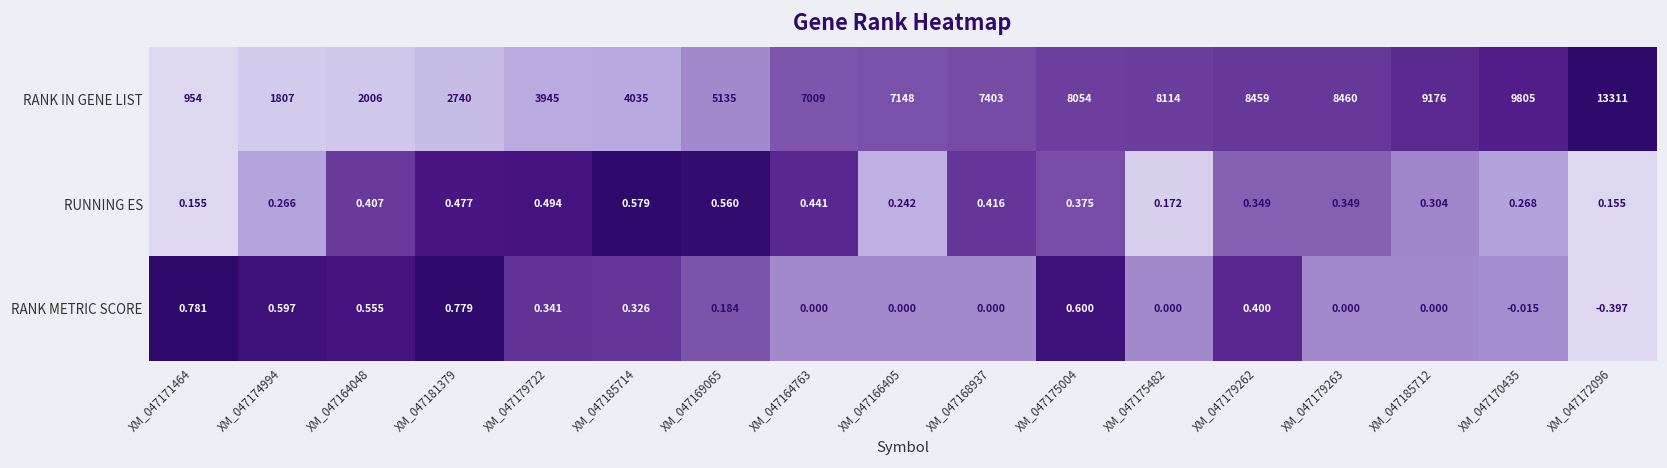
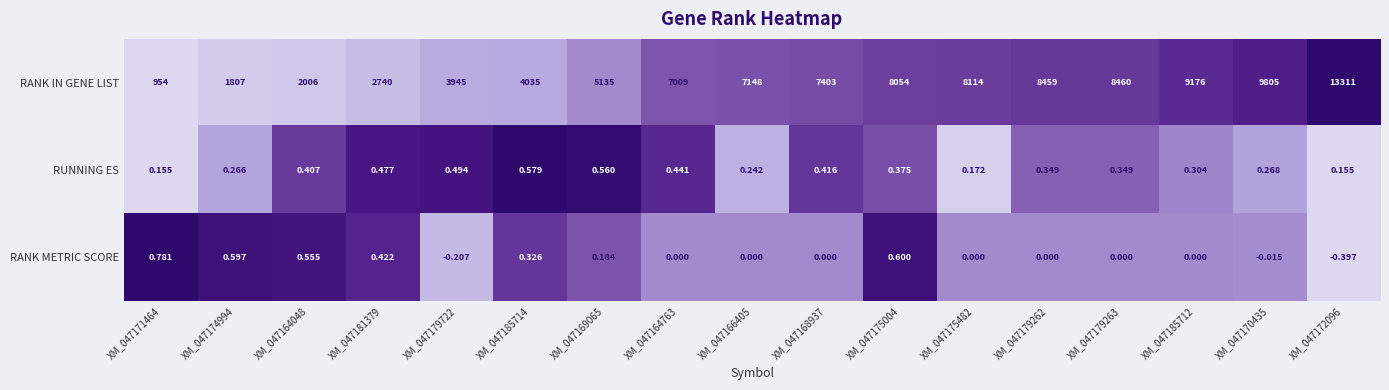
RANK METRIC SCORE, XM_047181379: 0.779 -> 0.422
RANK METRIC SCORE, XM_047179722: 0.341 -> -0.207
RANK METRIC SCORE, XM_047179262: 0.400 -> 0.000
